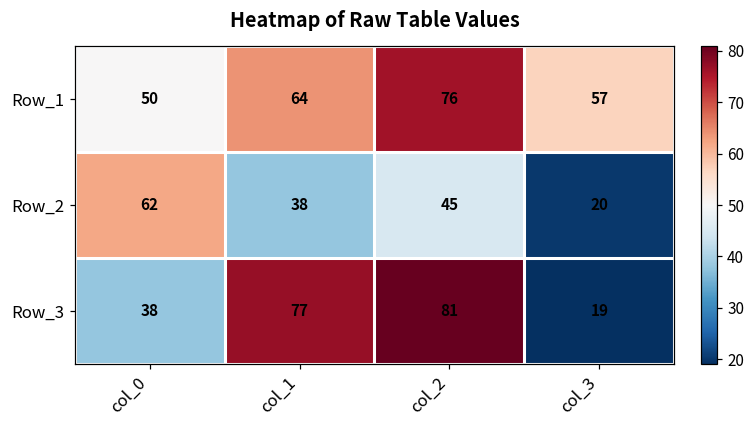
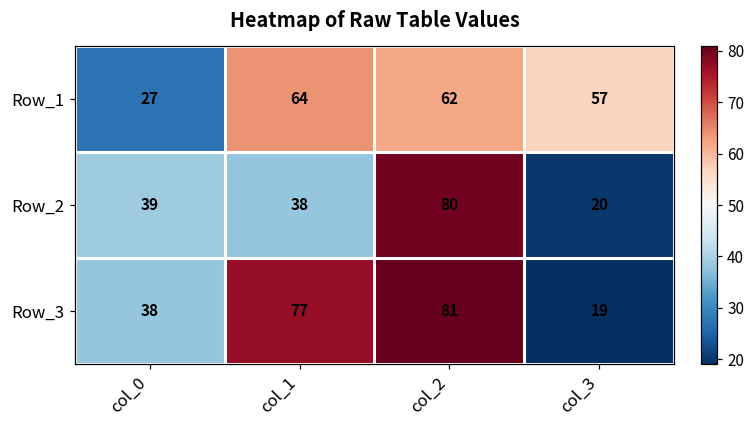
Row_1, col_0: 50 -> 27
Row_1, col_2: 76 -> 62
Row_2, col_0: 62 -> 39
Row_2, col_2: 45 -> 80
